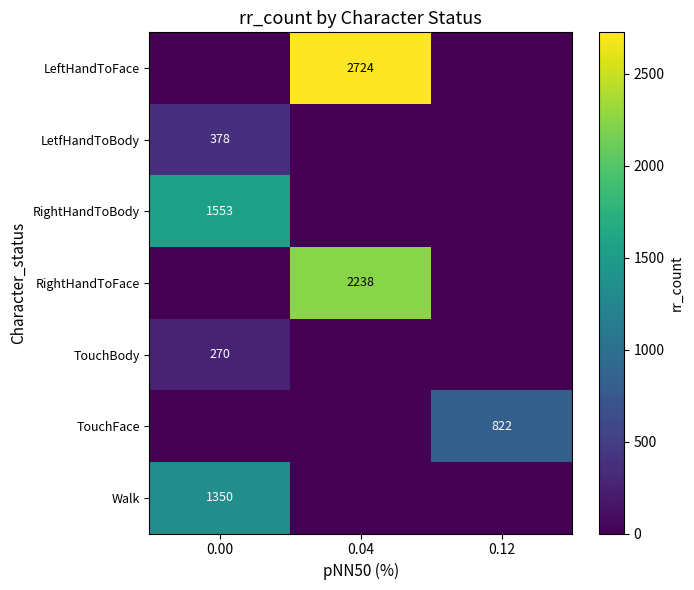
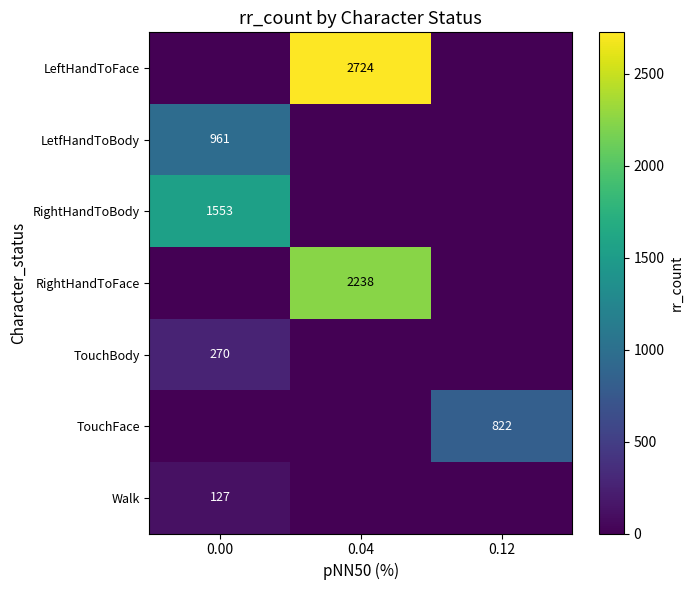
LetfHandToBody, 0.00: 378 -> 961
Walk, 0.00: 1350 -> 127
